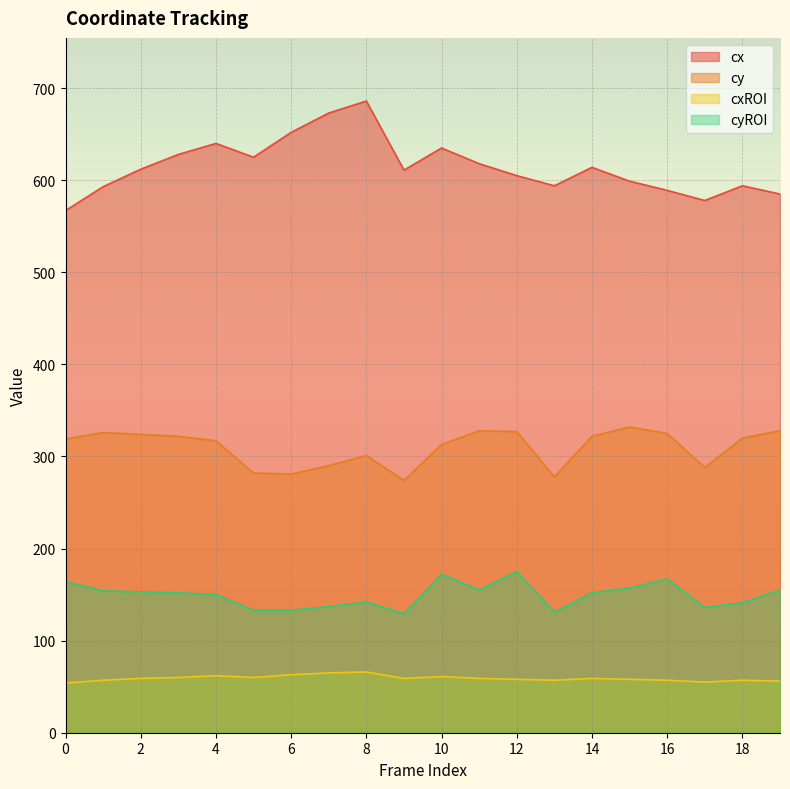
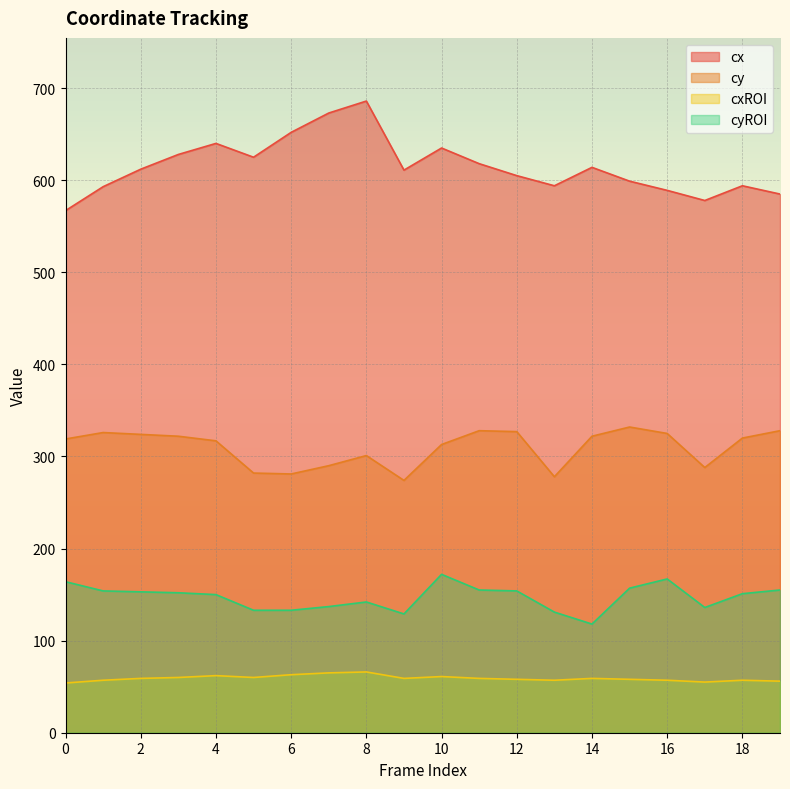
cyROI, 12: 180 -> 150
cyROI, 14: 150 -> 120
cyROI, 18: 140 -> 150
